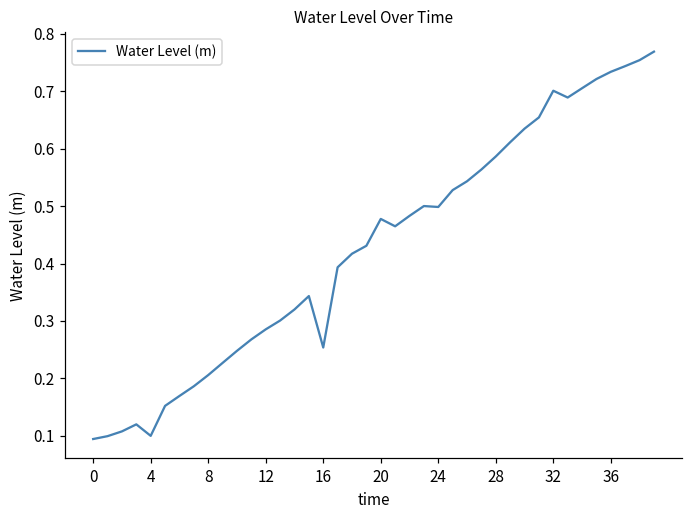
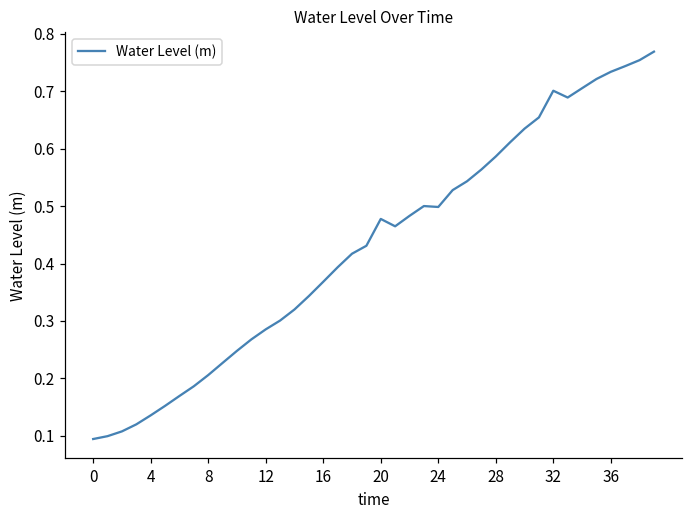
4: 0.10 -> 0.14
16: 0.25 -> 0.37
